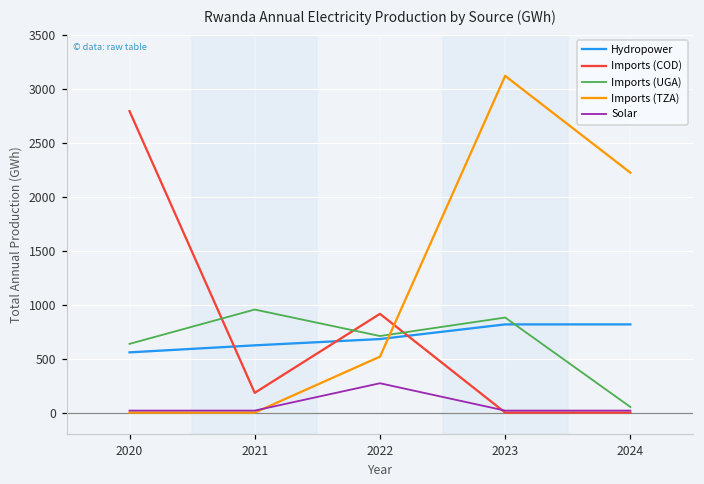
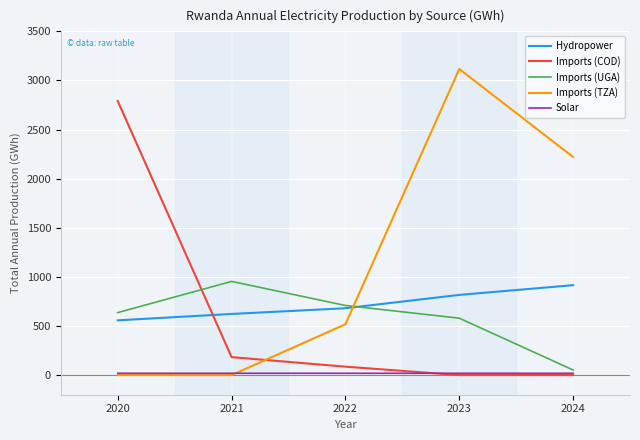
Imports (COD), 2022: 900 -> 100
Solar, 2022: 300 -> 0
Imports (UGA), 2023: 900 -> 600
Hydropower, 2024: 800 -> 900
